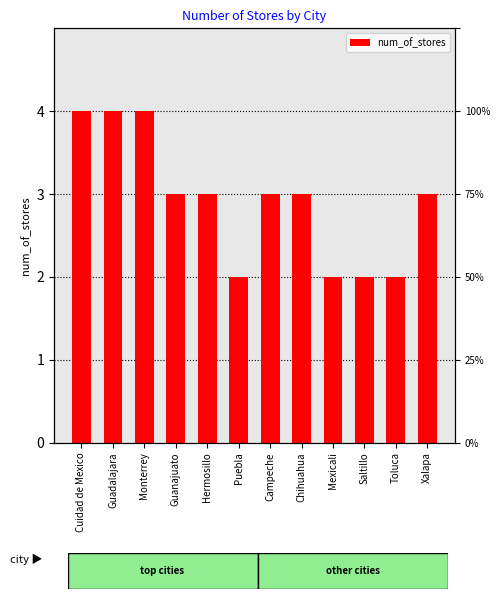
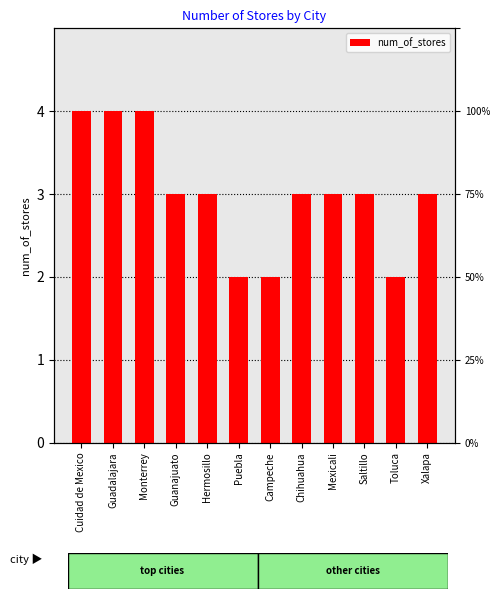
Campeche: 3 -> 2
Mexicali: 2 -> 3
Saltillo: 2 -> 3
